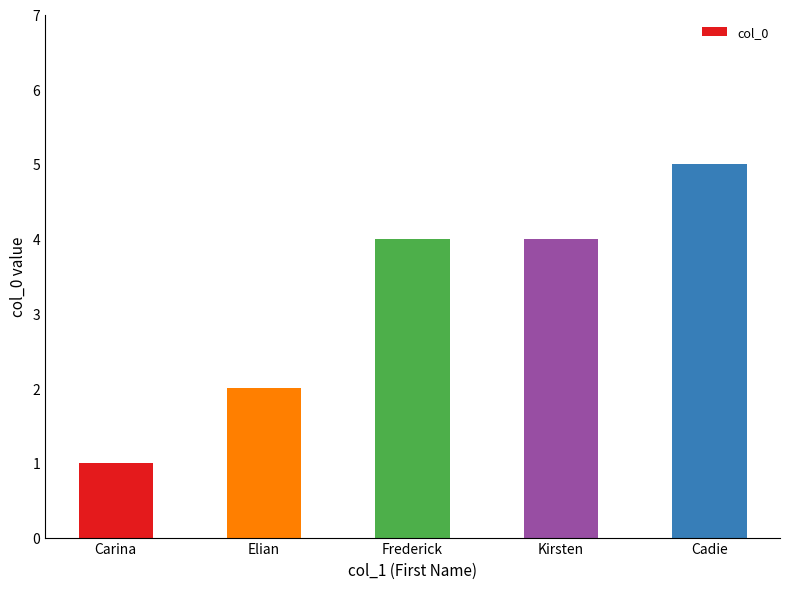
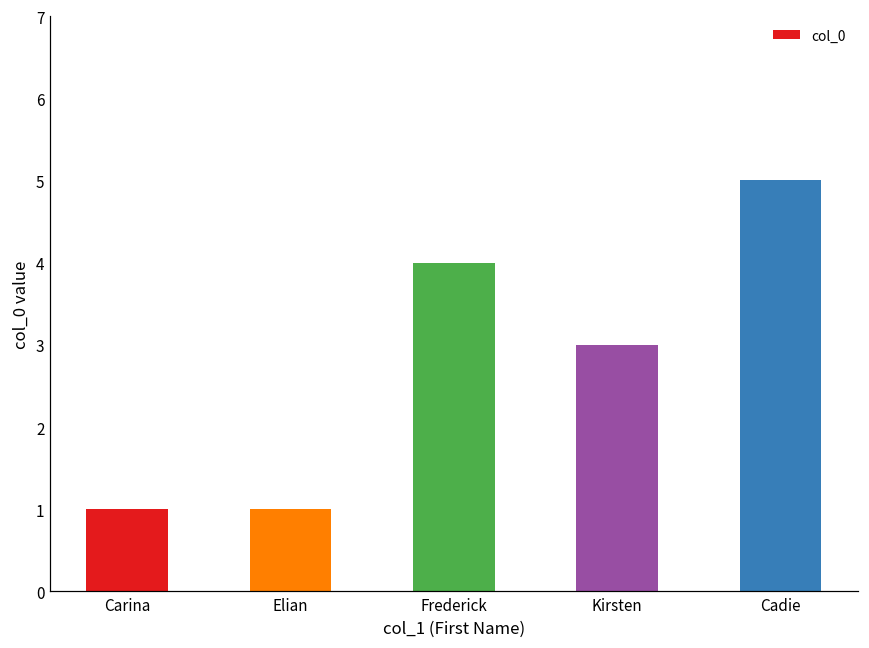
Elian: 2 -> 1
Kirsten: 4 -> 3
